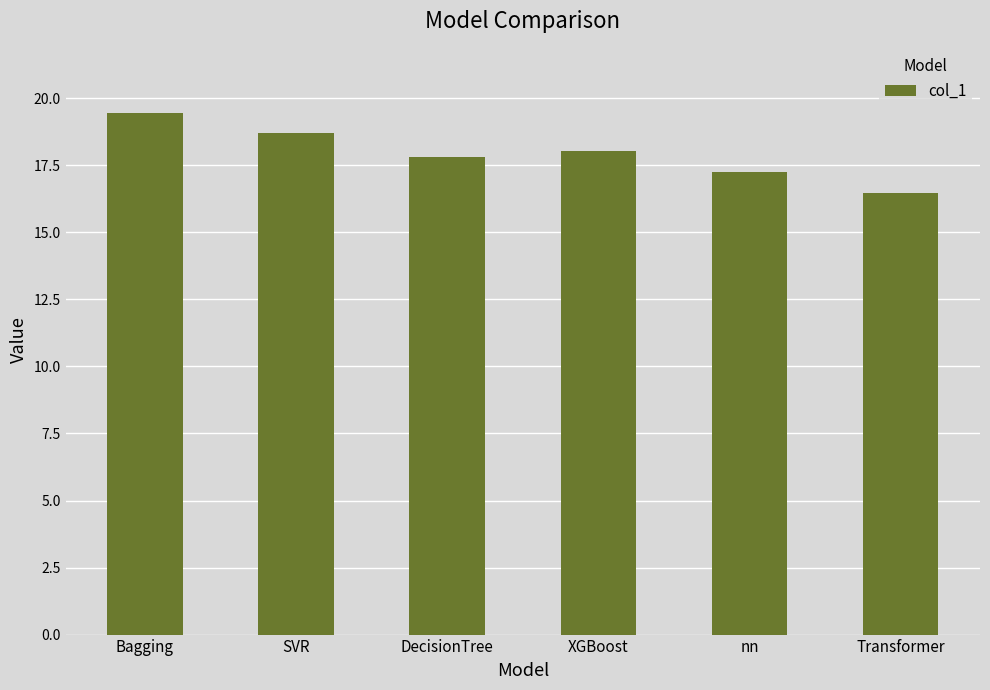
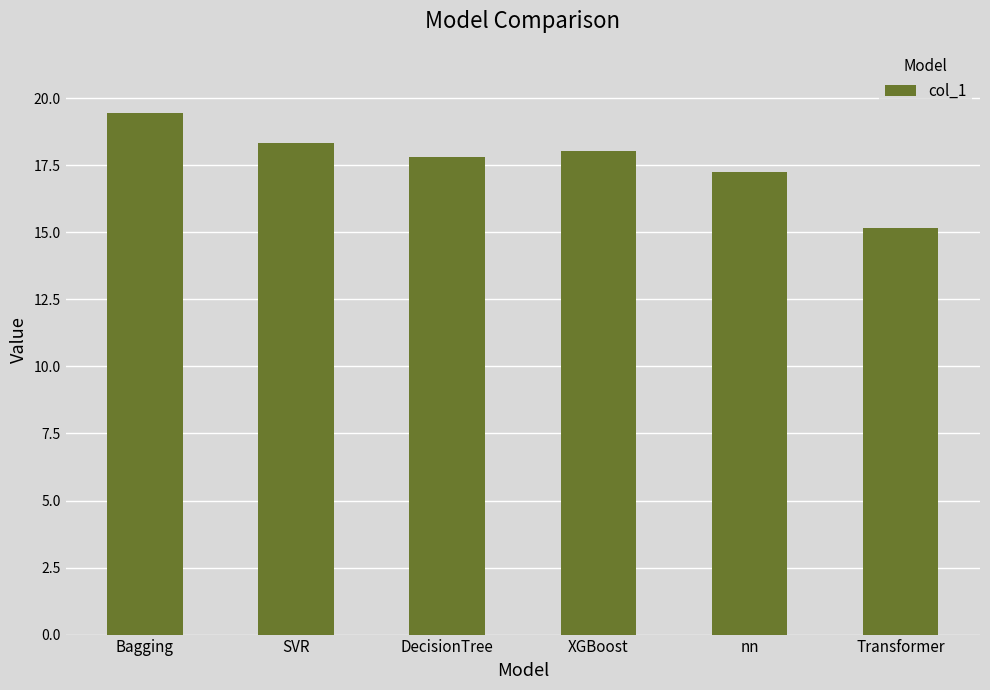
SVR: 18.7 -> 18.3
Transformer: 16.5 -> 15.2
